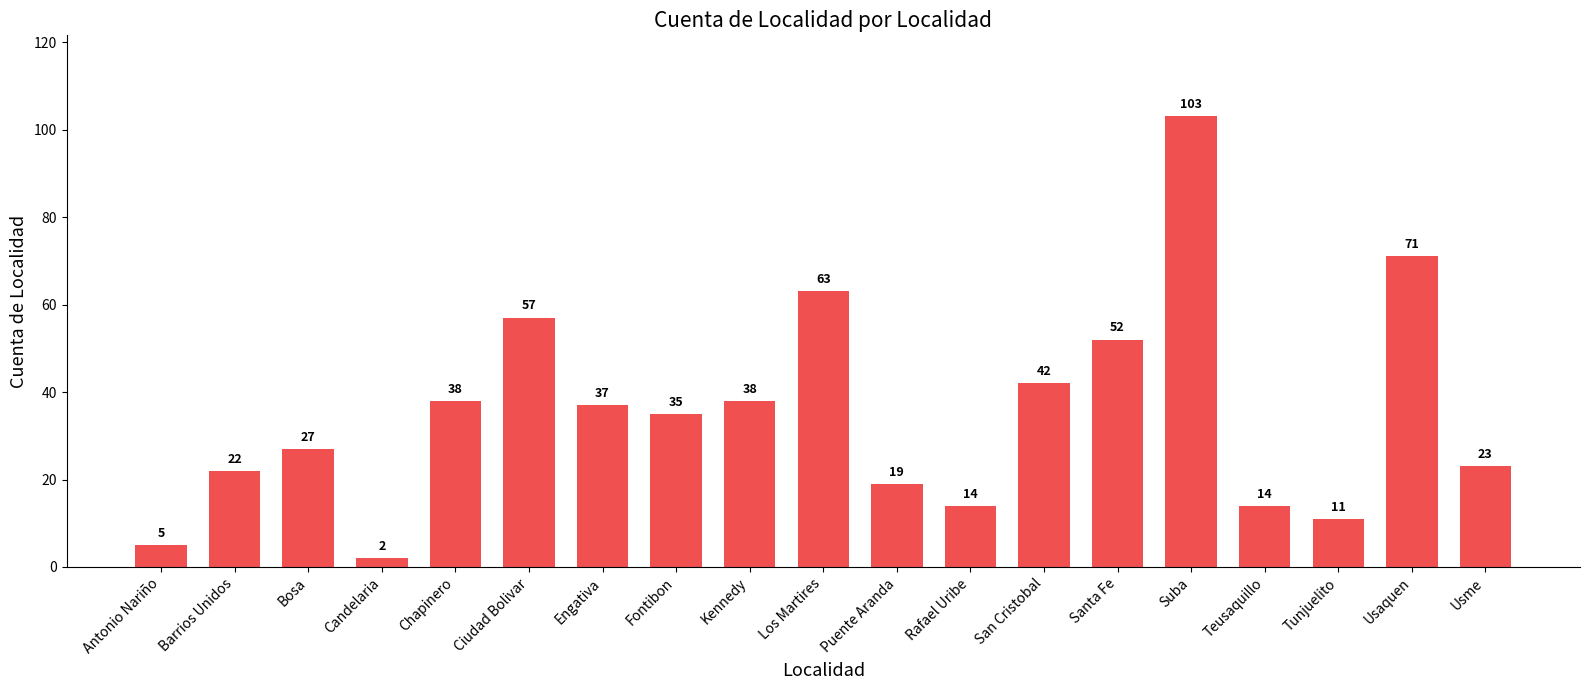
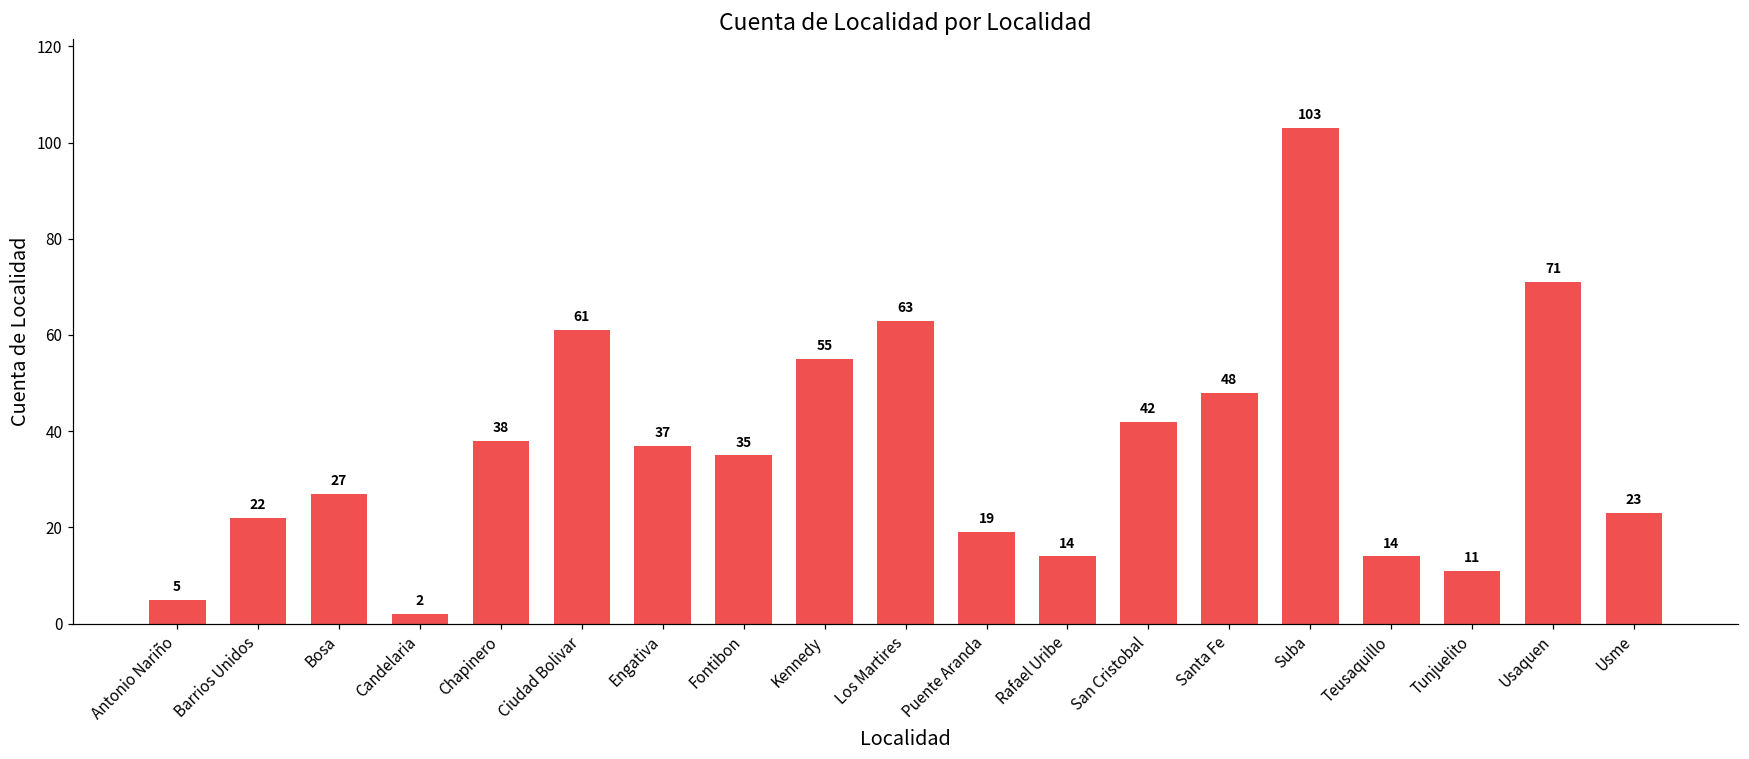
Ciudad Bolivar: 57 -> 61
Kennedy: 38 -> 55
Santa Fe: 52 -> 48
